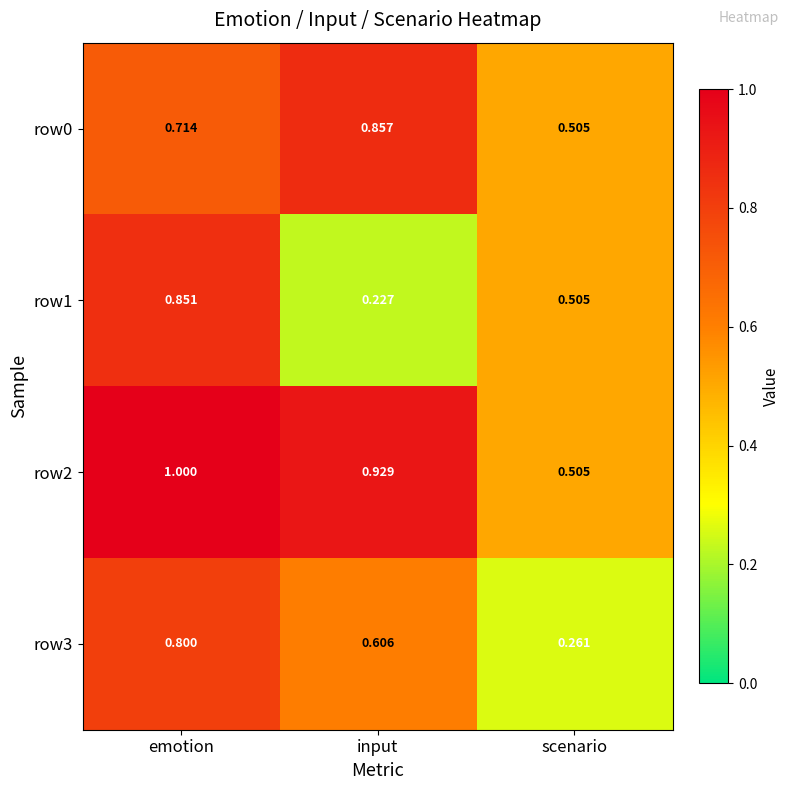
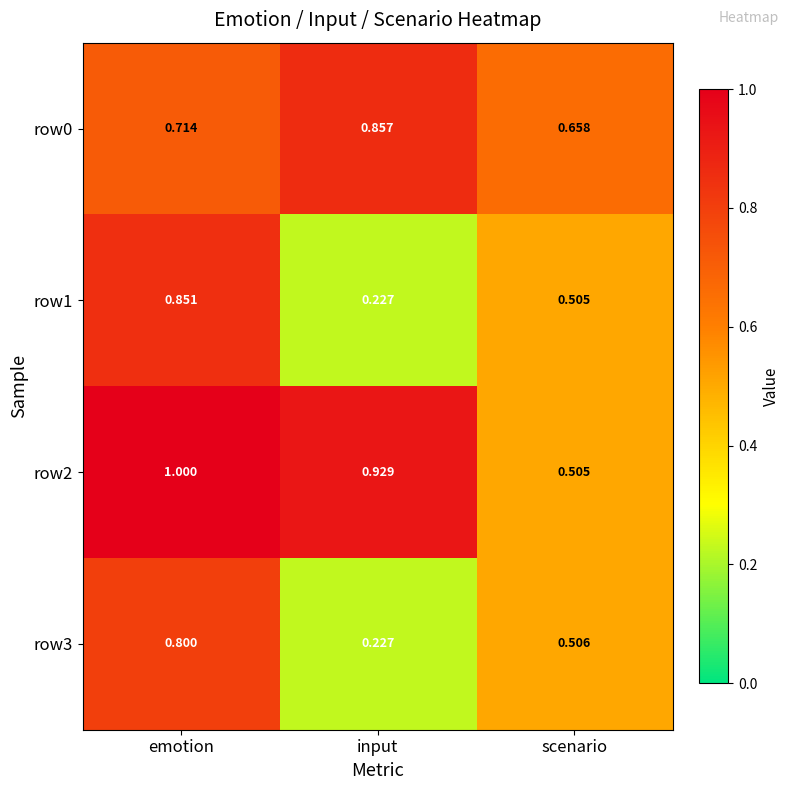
row0, scenario: 0.505 -> 0.658
row3, input: 0.606 -> 0.227
row3, scenario: 0.261 -> 0.506
